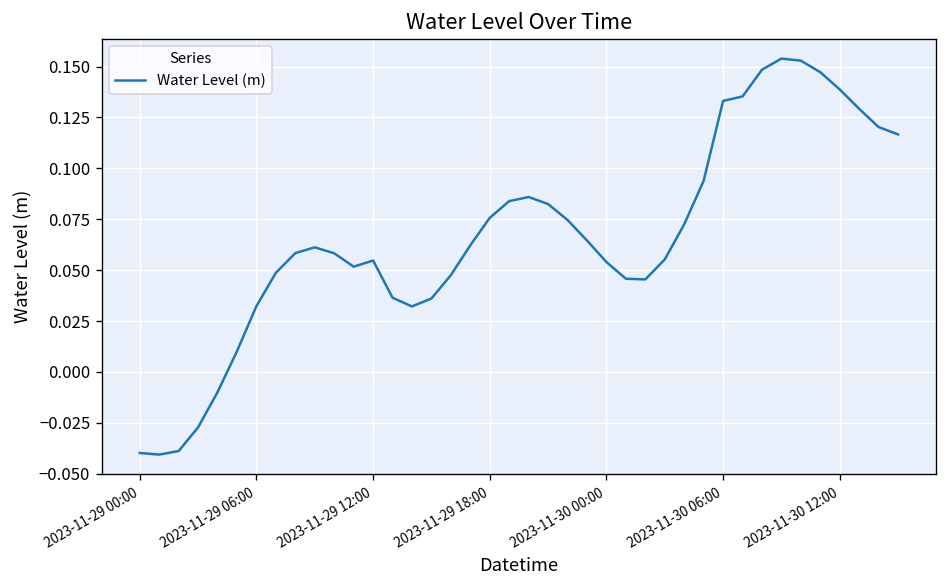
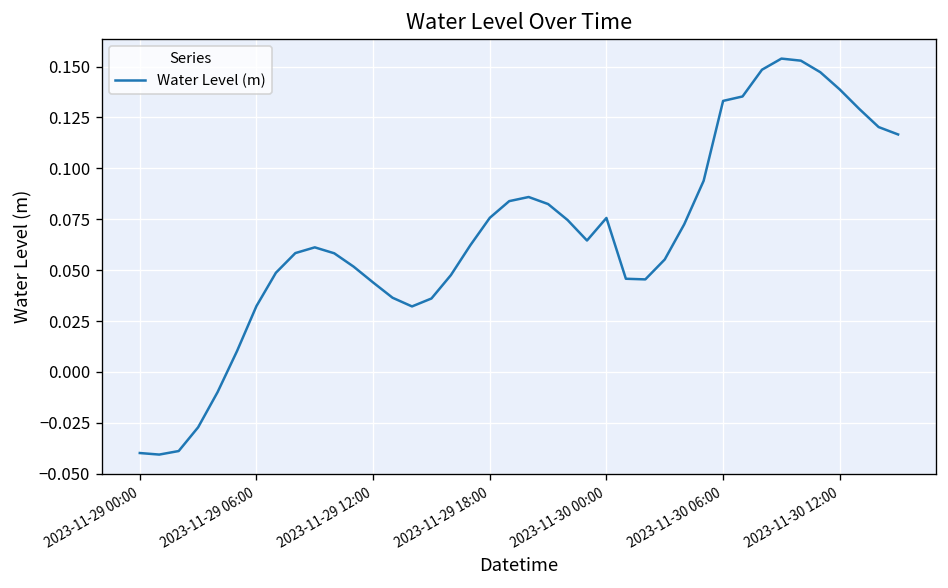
2023-11-29 12:00: 0.055 -> 0.044
2023-11-30 00:00: 0.054 -> 0.076
